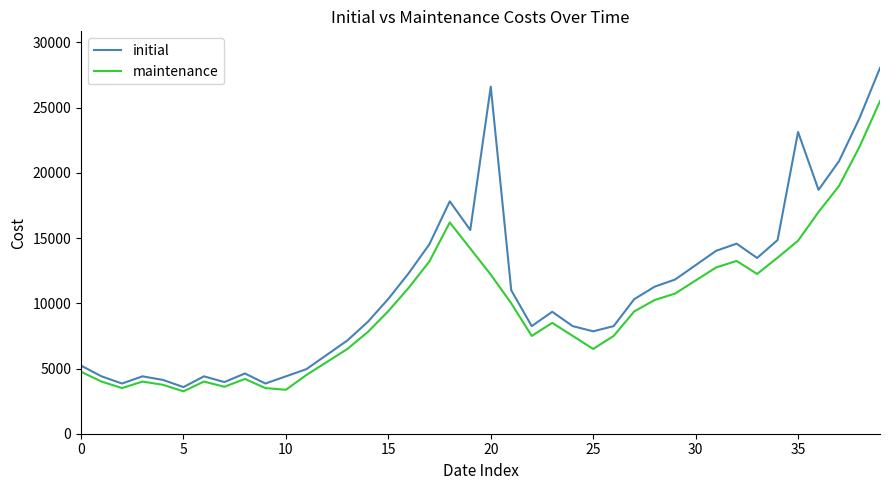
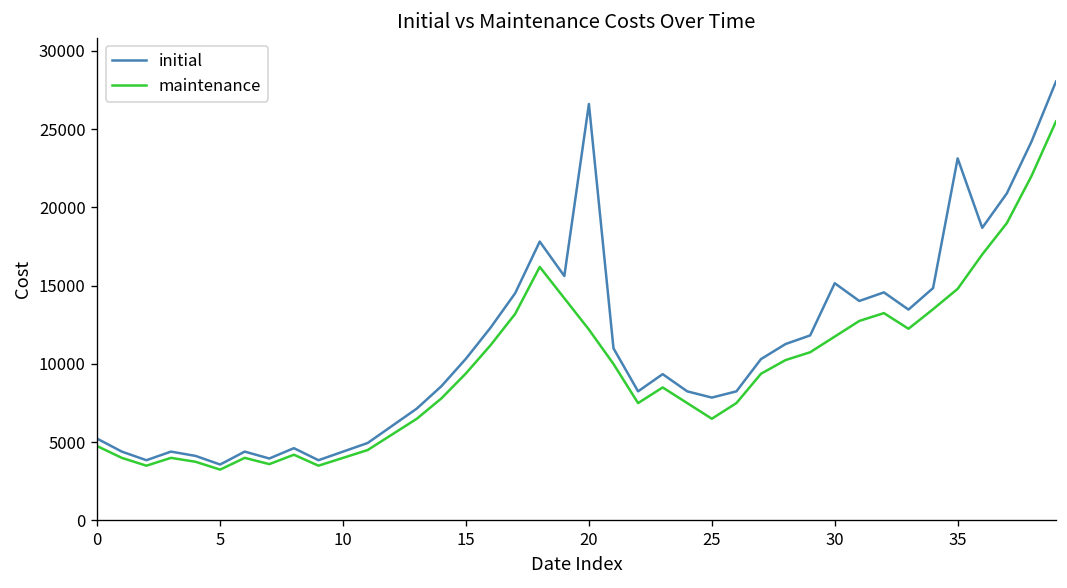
maintenance, 10: 3400 -> 4000
initial, 30: 12900 -> 15200
